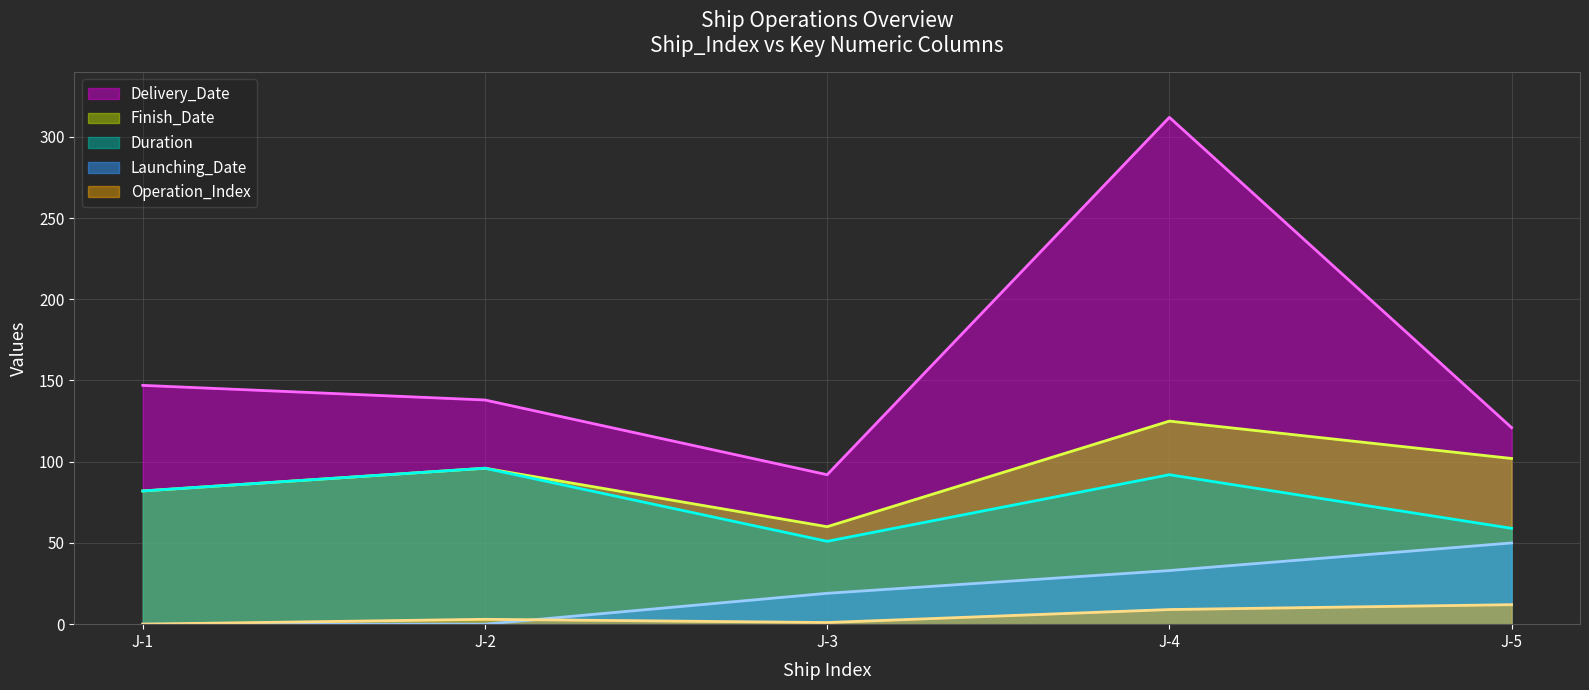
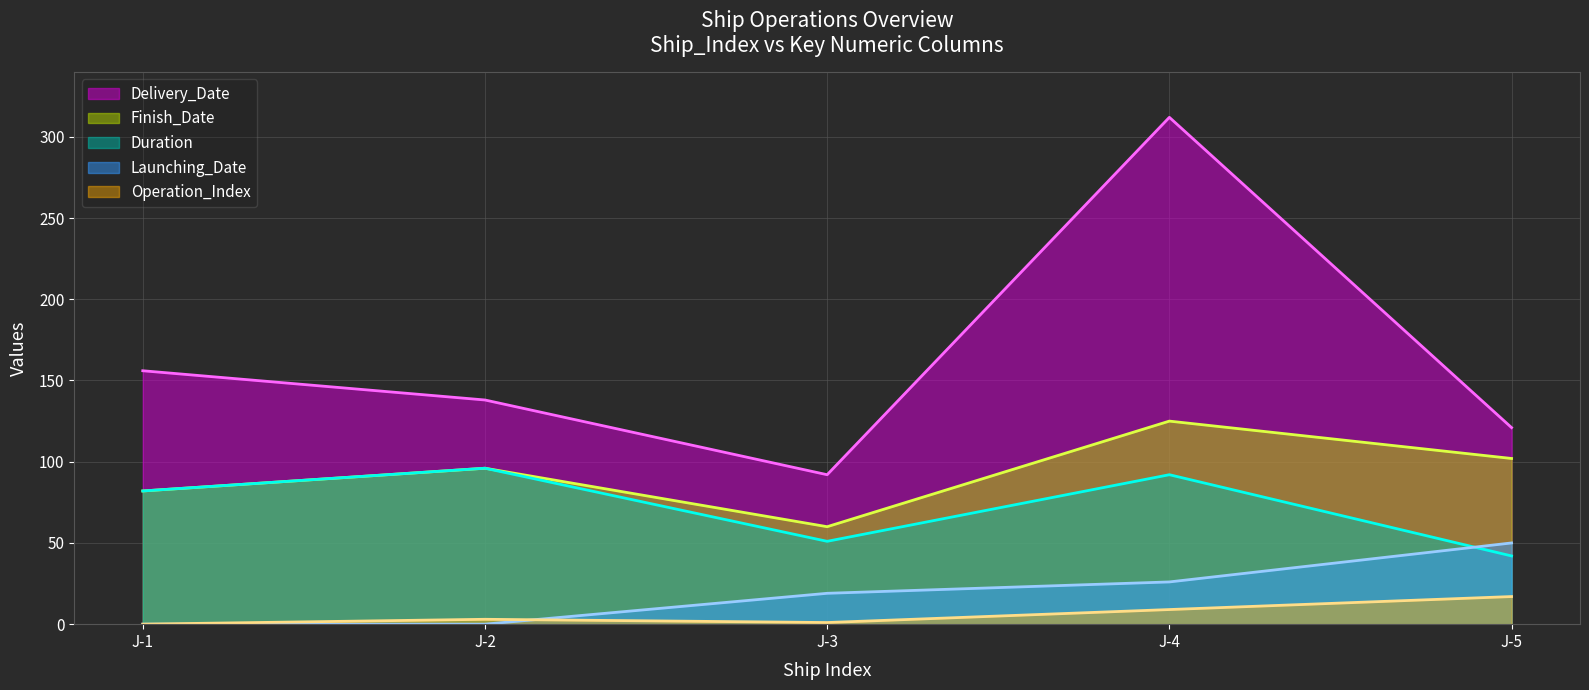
Delivery_Date, J-1: 147 -> 156
Launching_Date, J-4: 33 -> 26
Duration, J-5: 59 -> 42
Operation_Index, J-5: 12 -> 17
